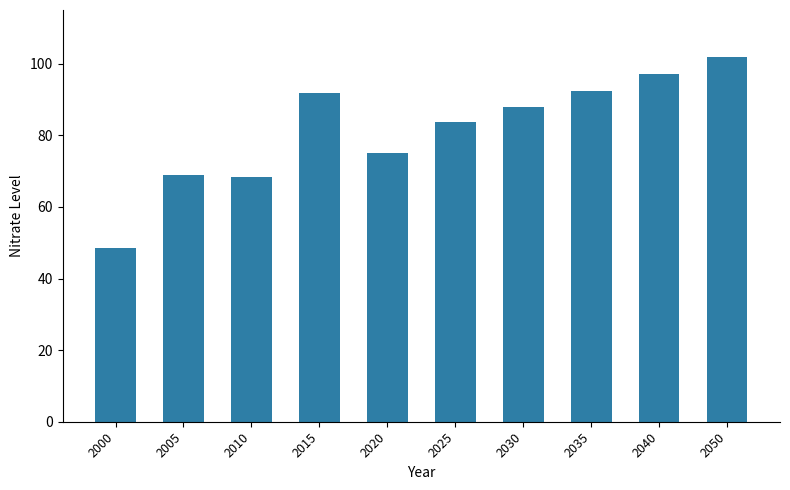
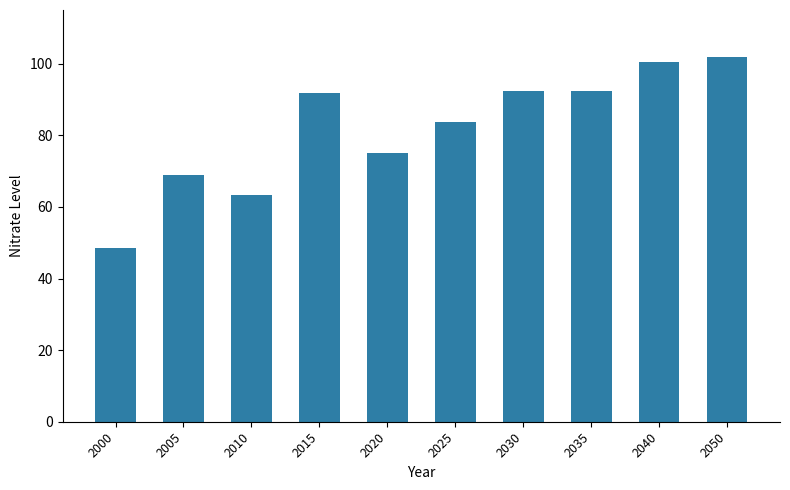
2010: 68 -> 63
2030: 88 -> 92
2040: 97 -> 100
